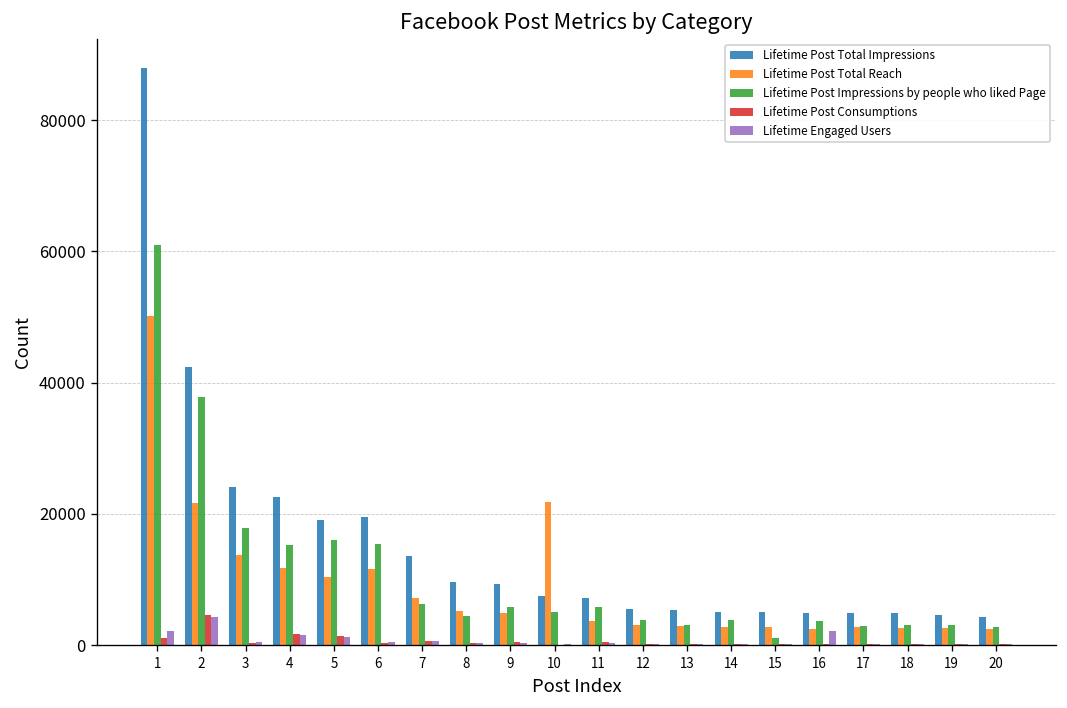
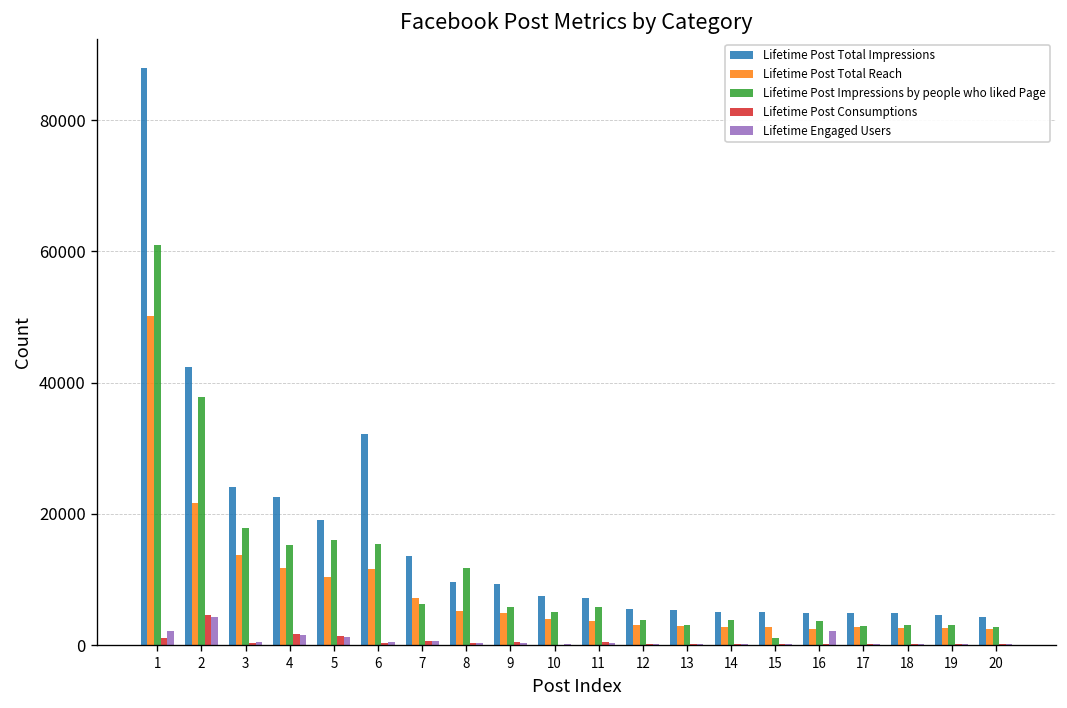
Lifetime Post Total Impressions, 6: 19000 -> 32000
Lifetime Post Impressions by people who liked Page, 8: 4000 -> 12000
Lifetime Post Total Reach, 10: 22000 -> 4000
